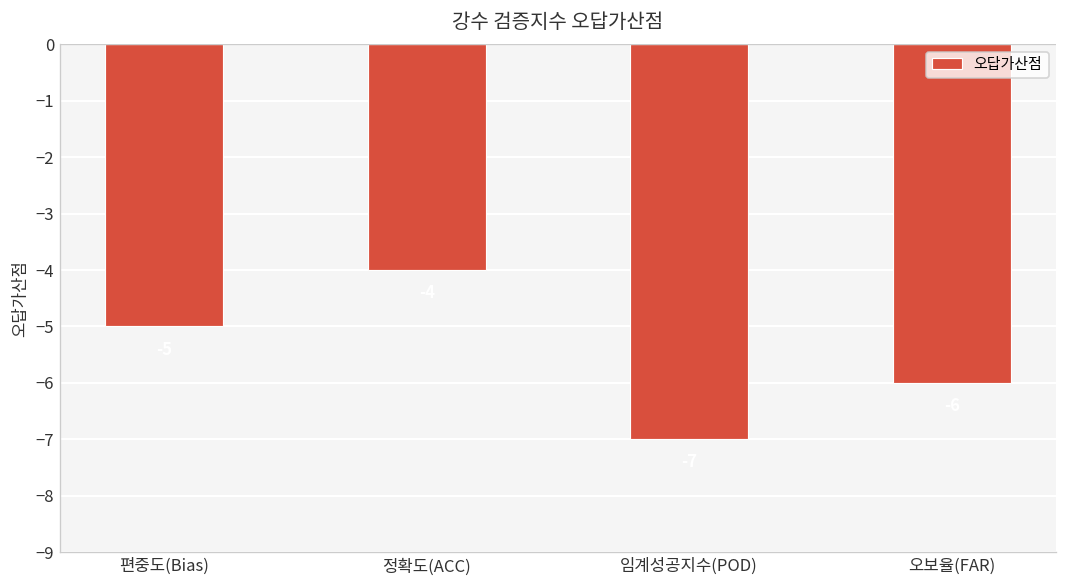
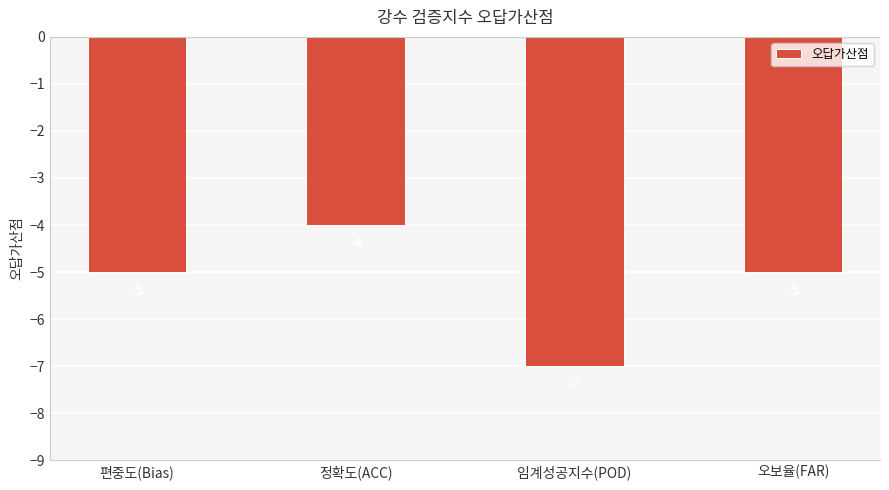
오보율(FAR): -6 -> -5
